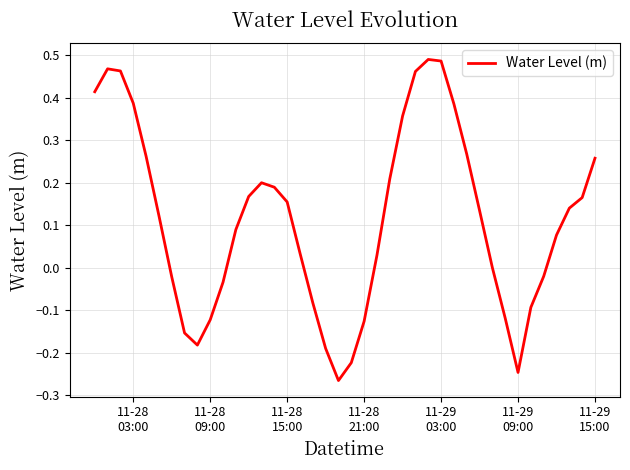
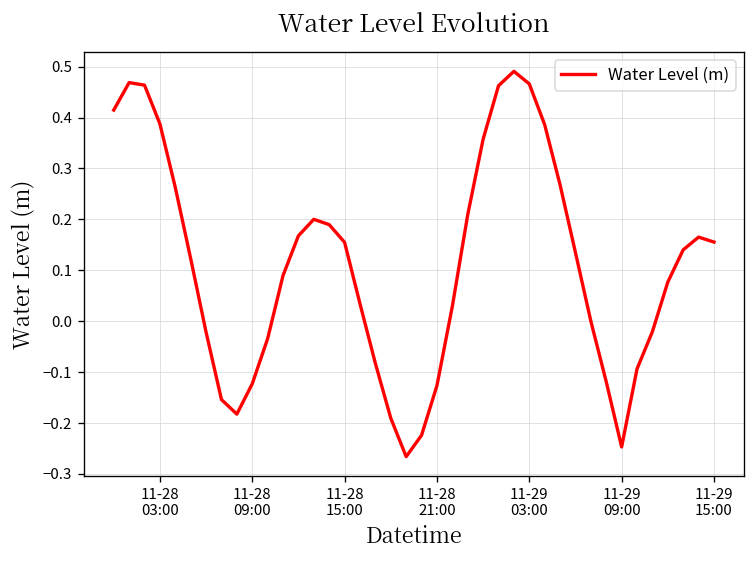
11-29 03:00: 0.49 -> 0.47
11-29 15:00: 0.26 -> 0.16
